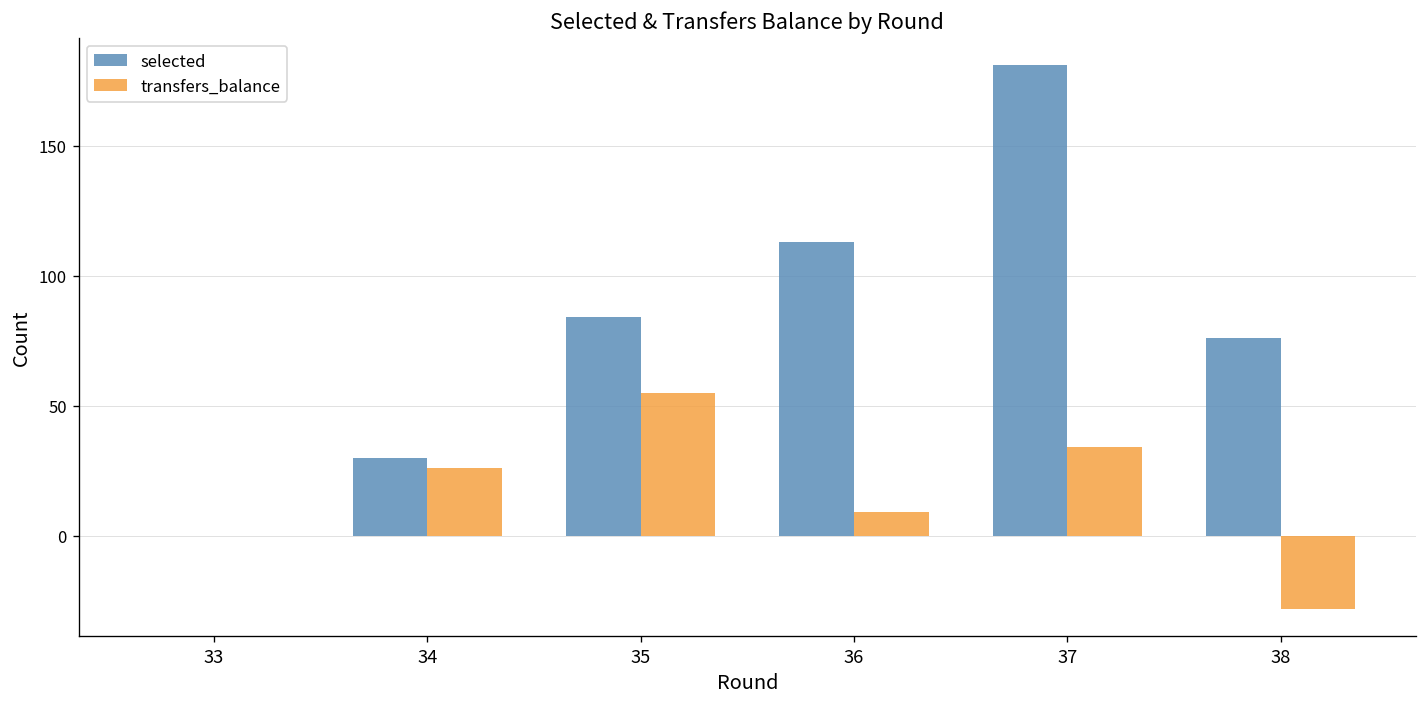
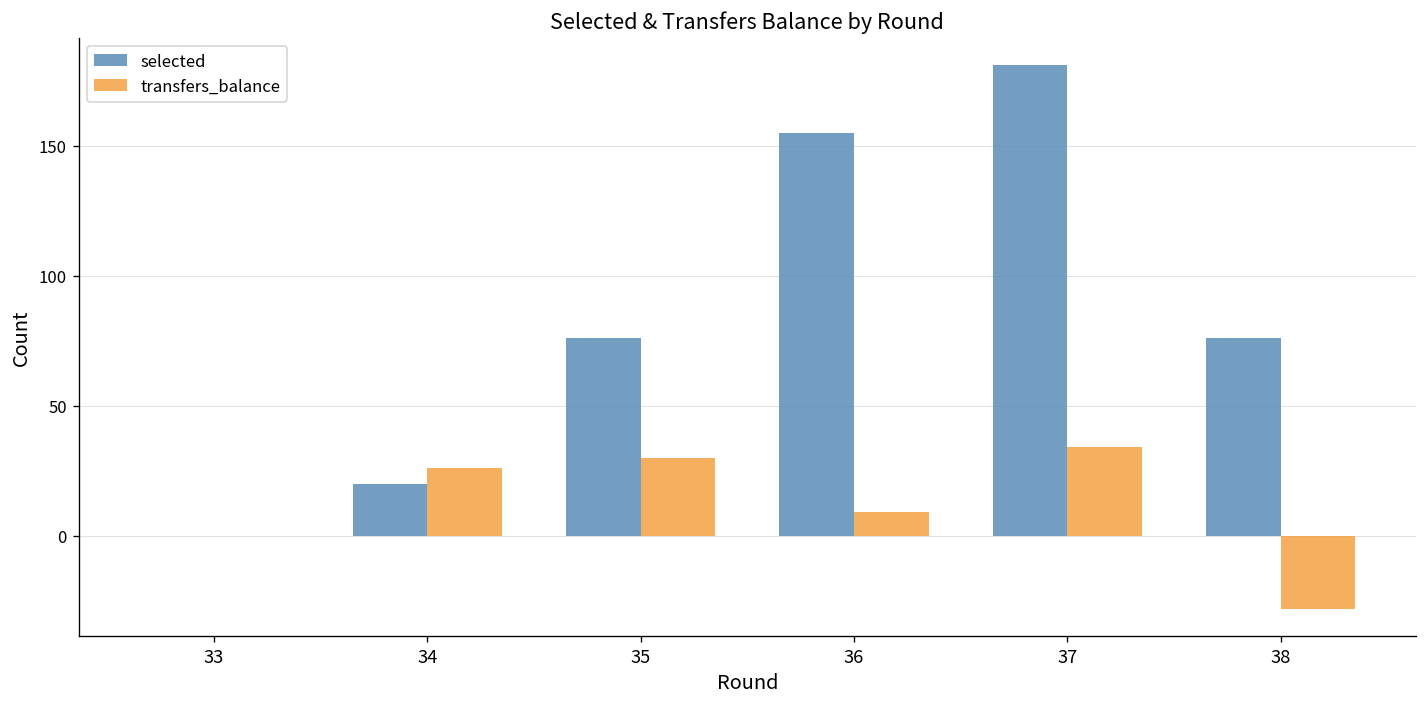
selected, 34: 30 -> 20
selected, 35: 84 -> 76
transfers_balance, 35: 55 -> 30
selected, 36: 113 -> 155
